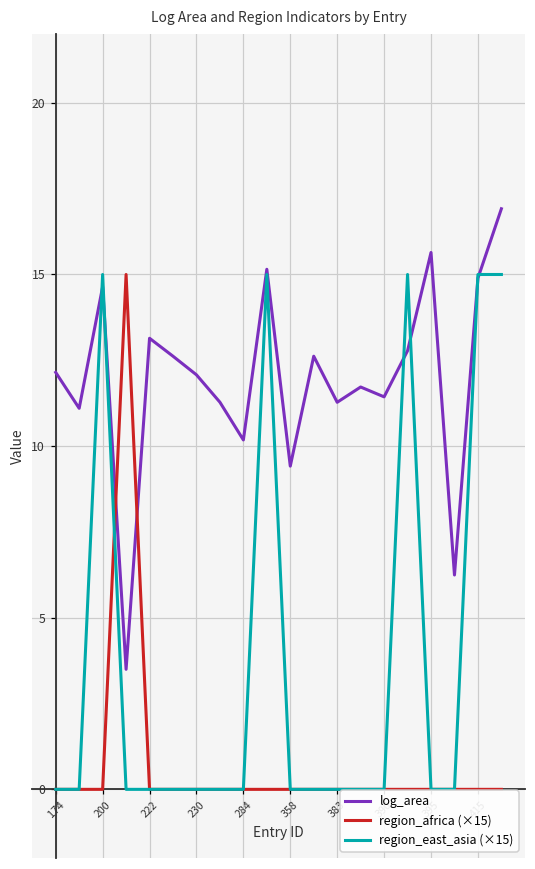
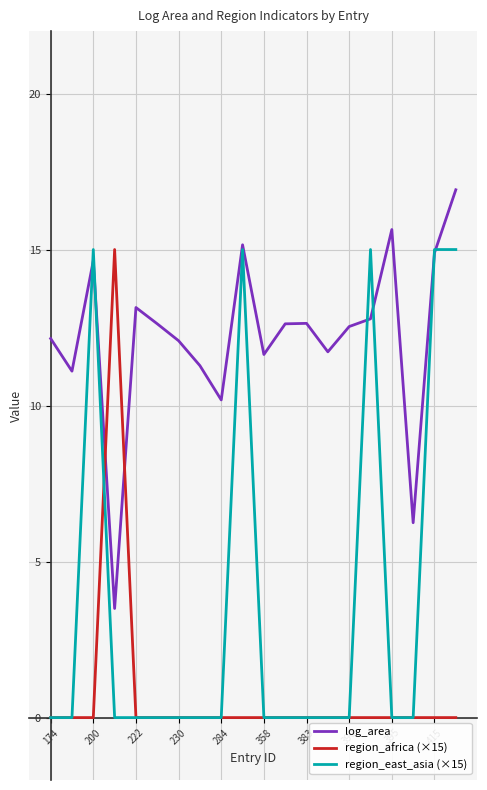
log_area, 358: 9.4 -> 11.6
log_area, 383: 11.3 -> 12.6
log_area, 390: 11.4 -> 12.5
